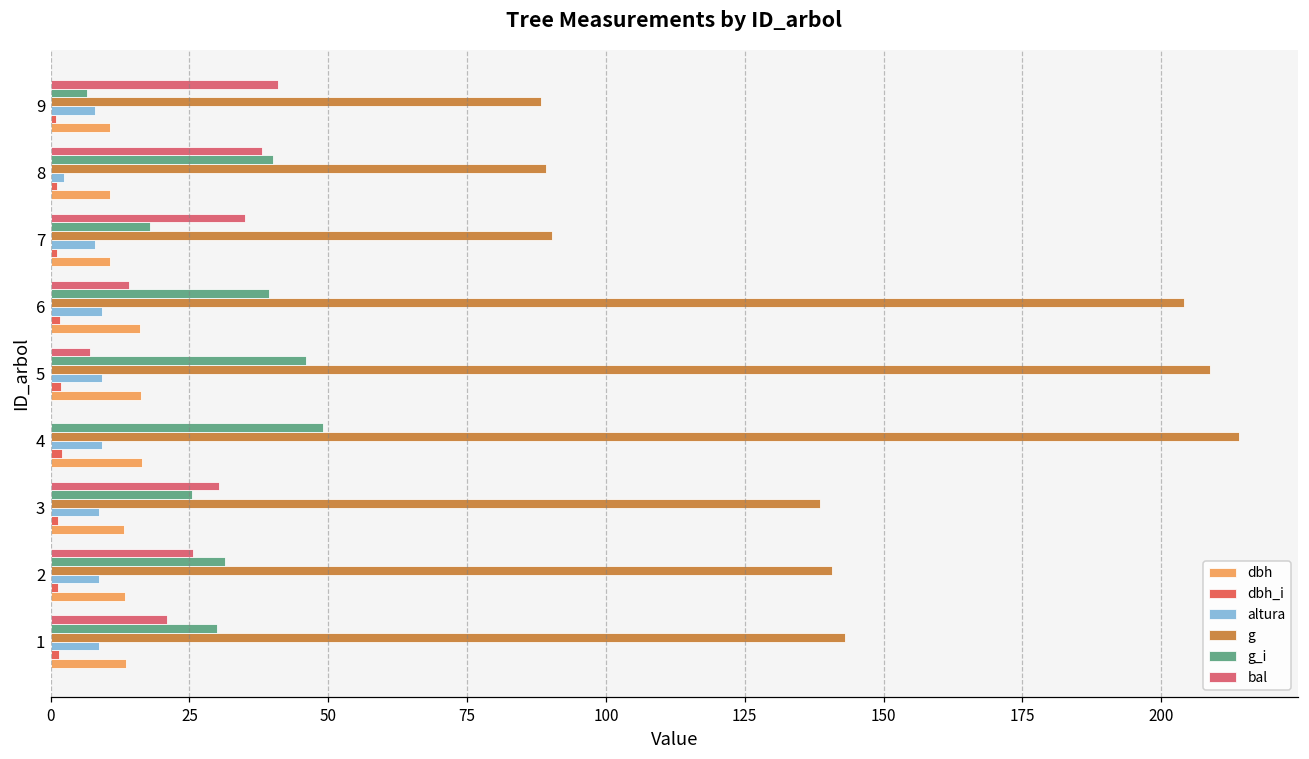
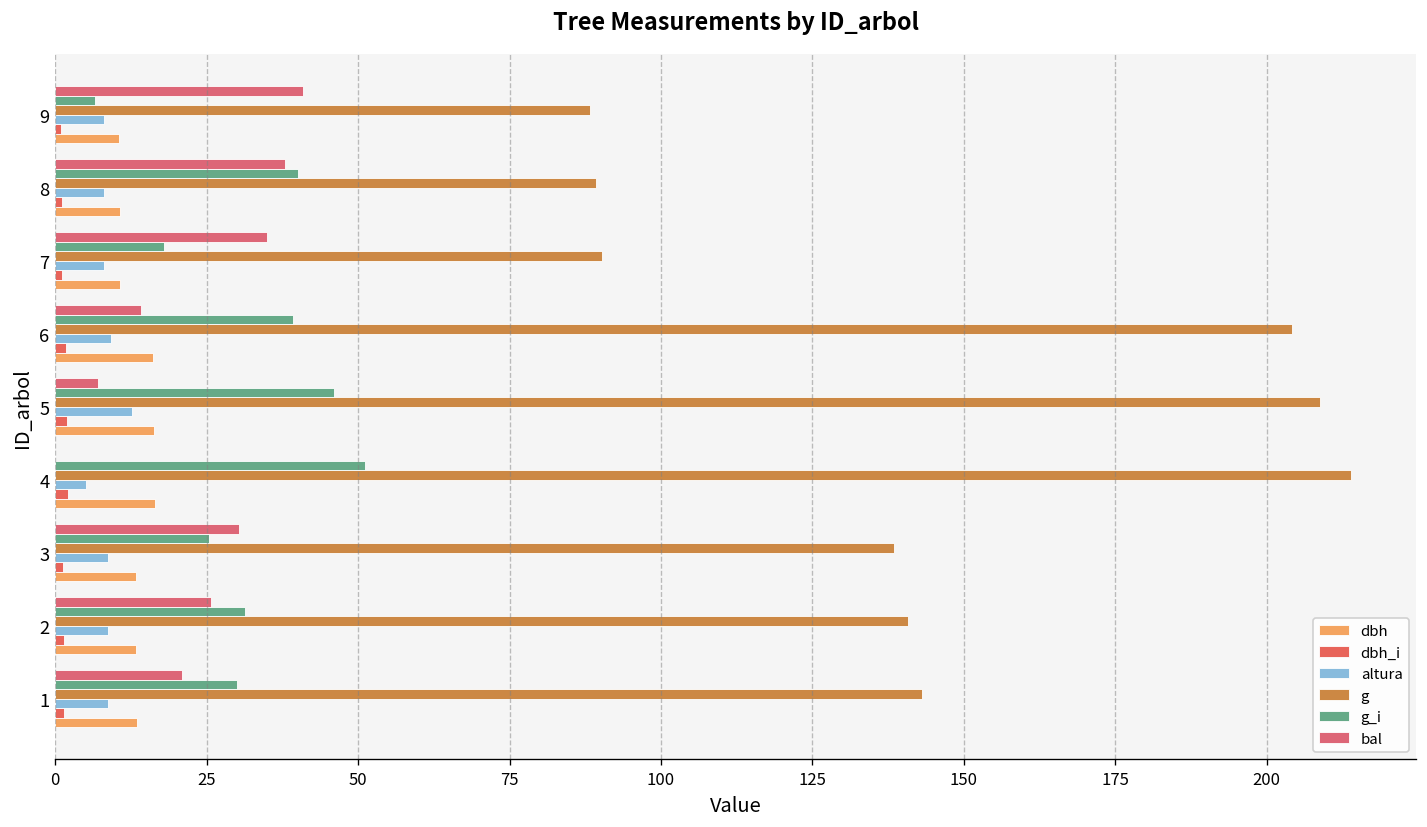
altura, 8: 2 -> 8
altura, 5: 9 -> 13
g_i, 4: 49 -> 51
altura, 4: 9 -> 5
